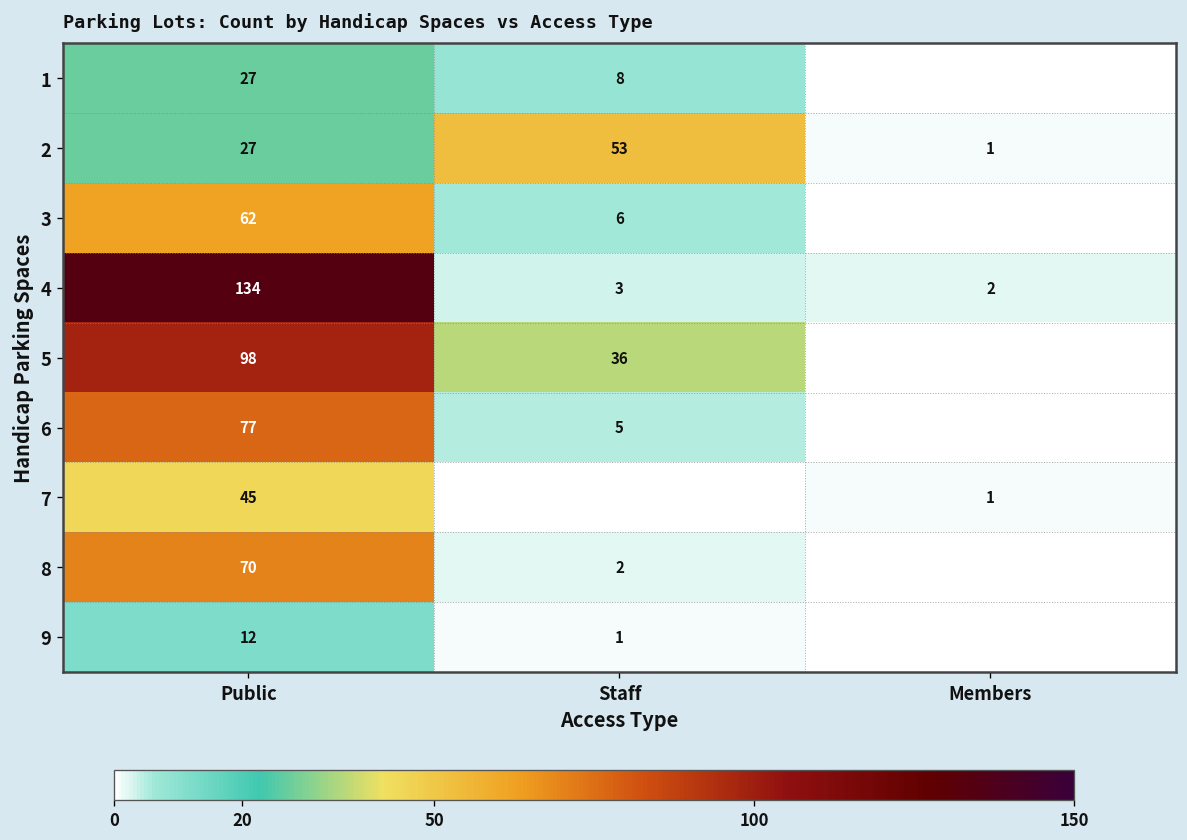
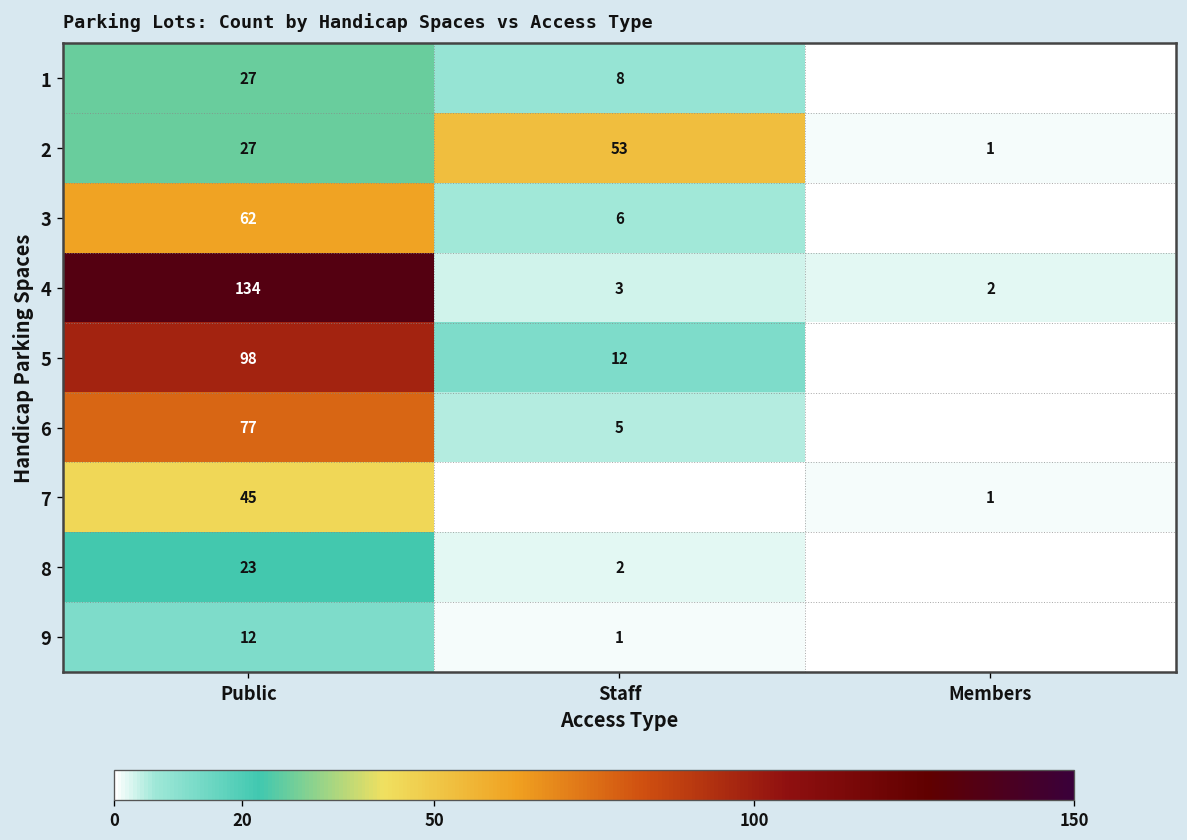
5, Staff: 36 -> 12
8, Public: 70 -> 23
